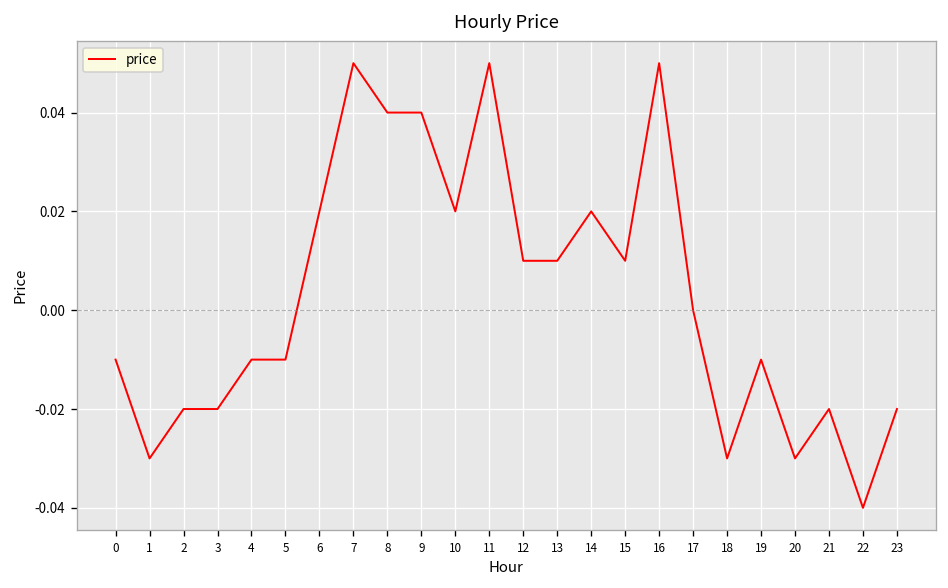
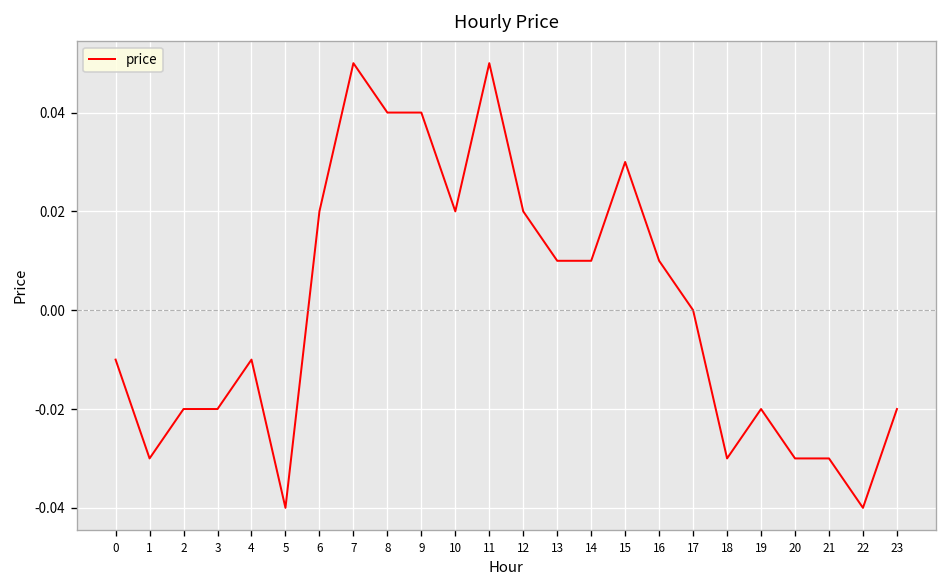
5: -0.01 -> -0.04
12: 0.01 -> 0.02
14: 0.02 -> 0.01
15: 0.01 -> 0.03
16: 0.05 -> 0.01
19: -0.01 -> -0.02
21: -0.02 -> -0.03
